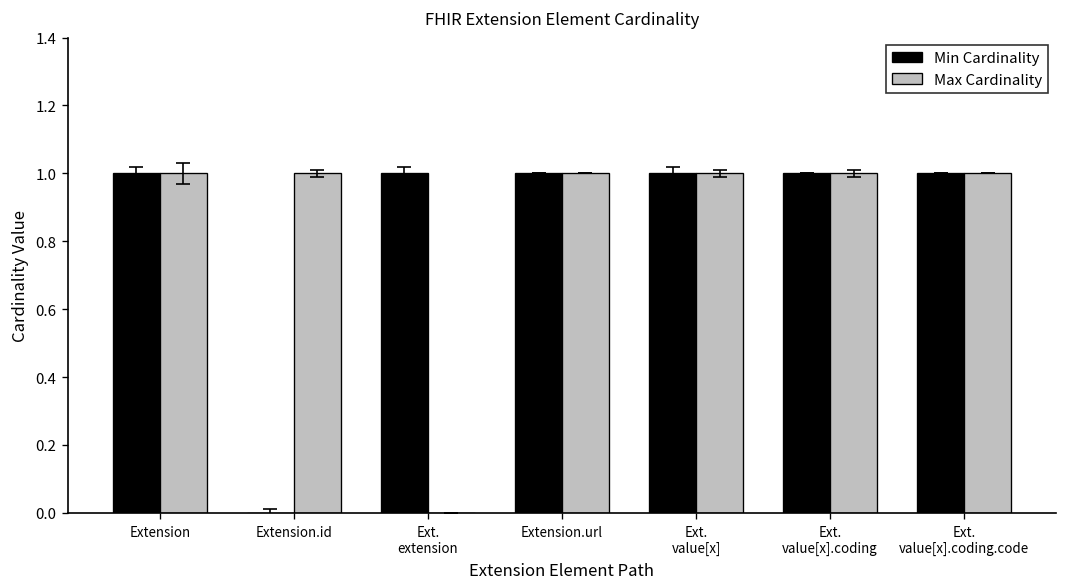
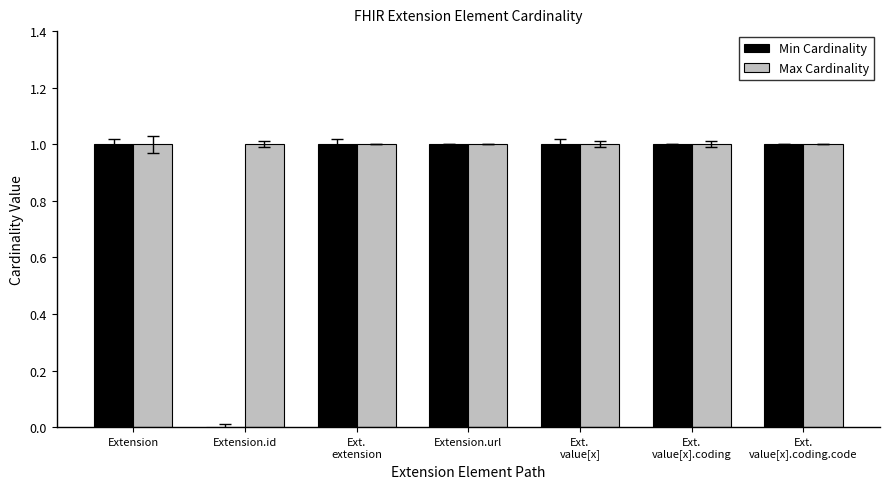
Max Cardinality, Ext. extension: 0 -> 1
